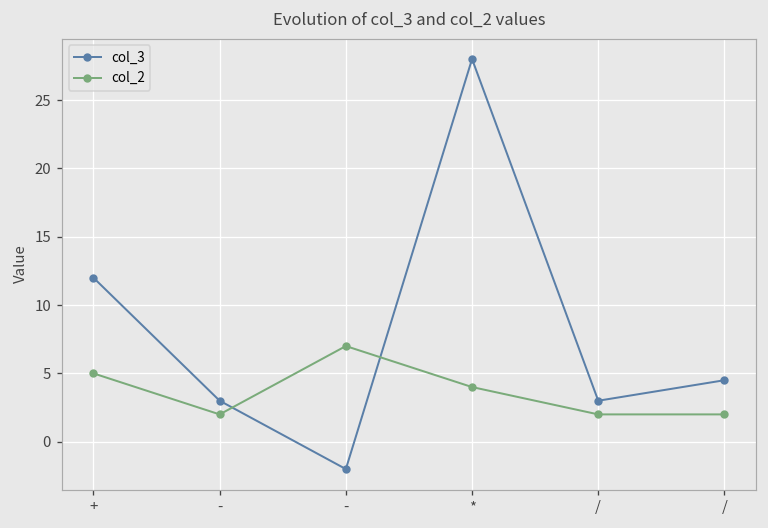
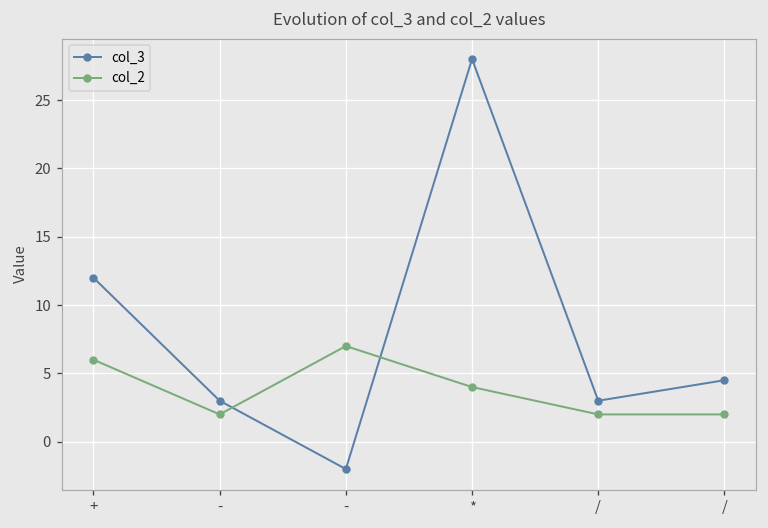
col_2, +: 5 -> 6
